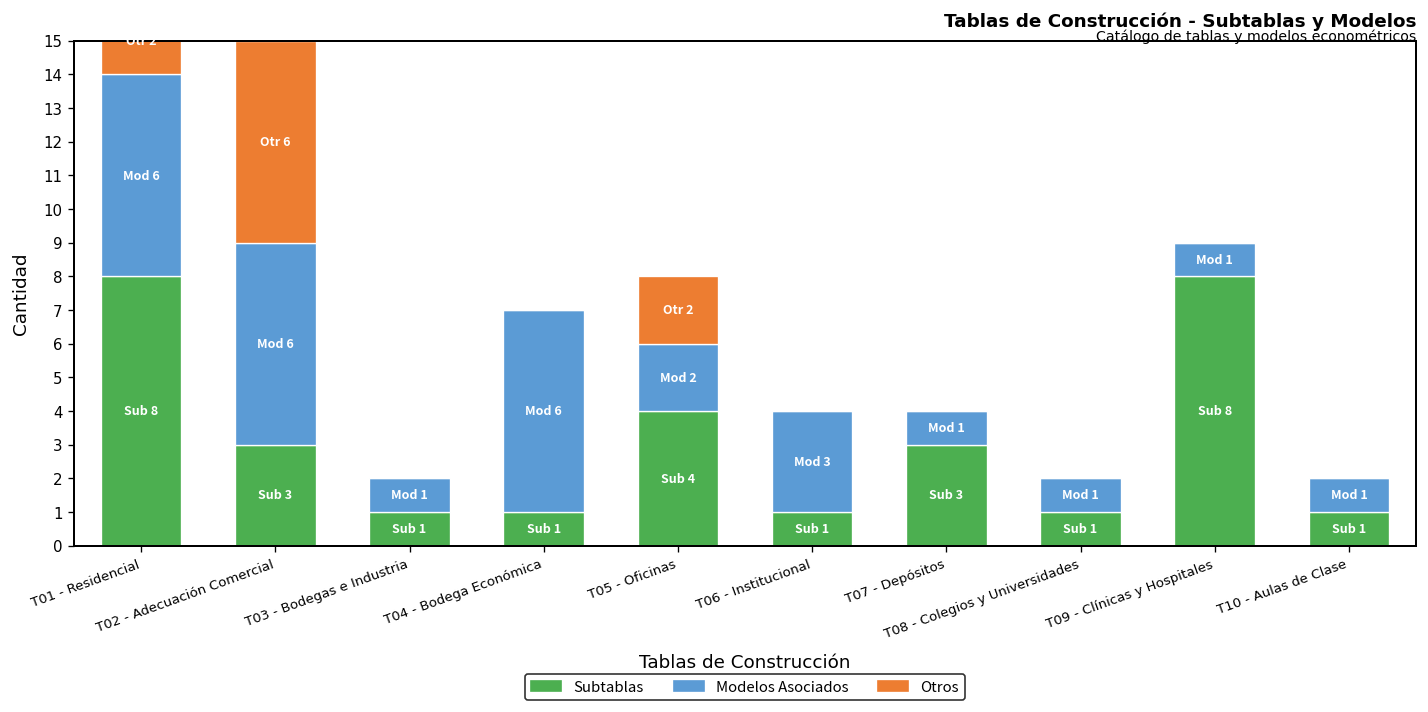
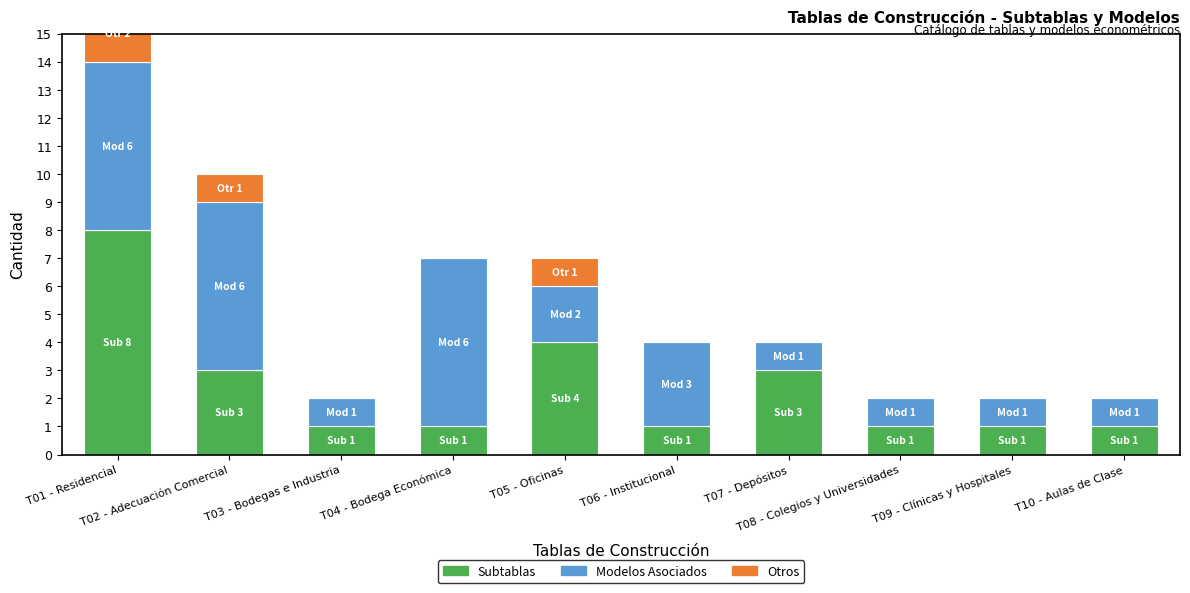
Otros, T02 - Adecuación Comercial: 6 -> 1
Otros, T05 - Oficinas: 2 -> 1
Subtablas, T09 - Clínicas y Hospitales: 8 -> 1
